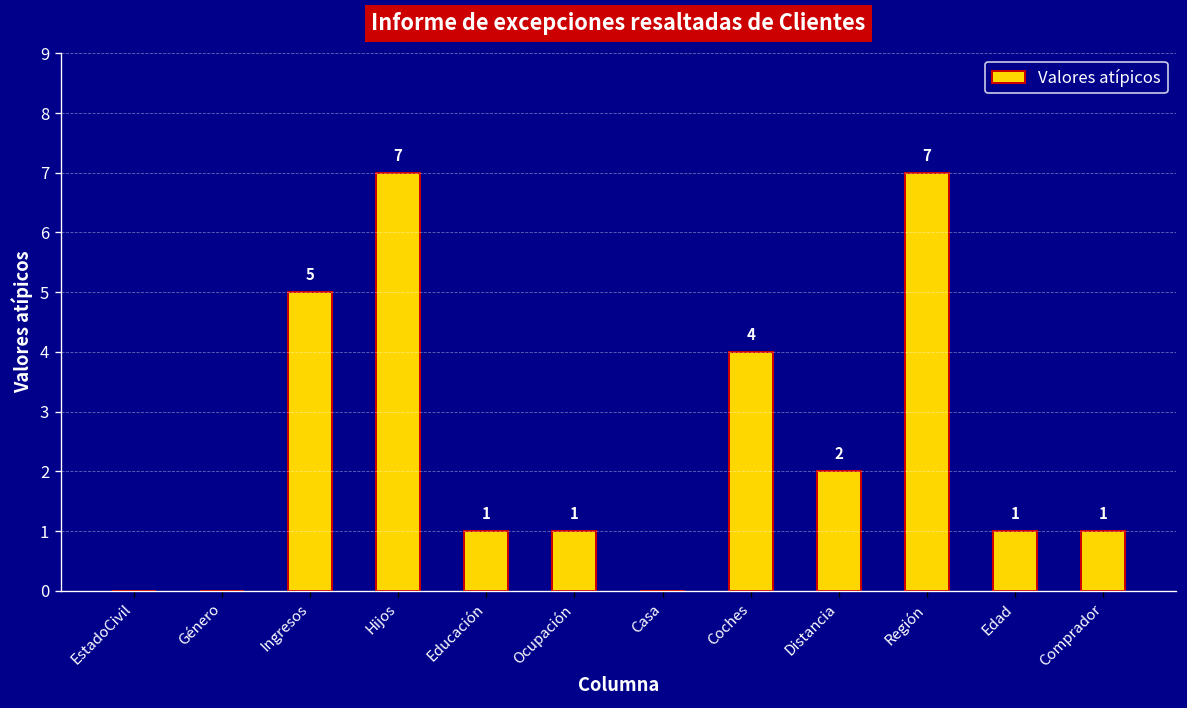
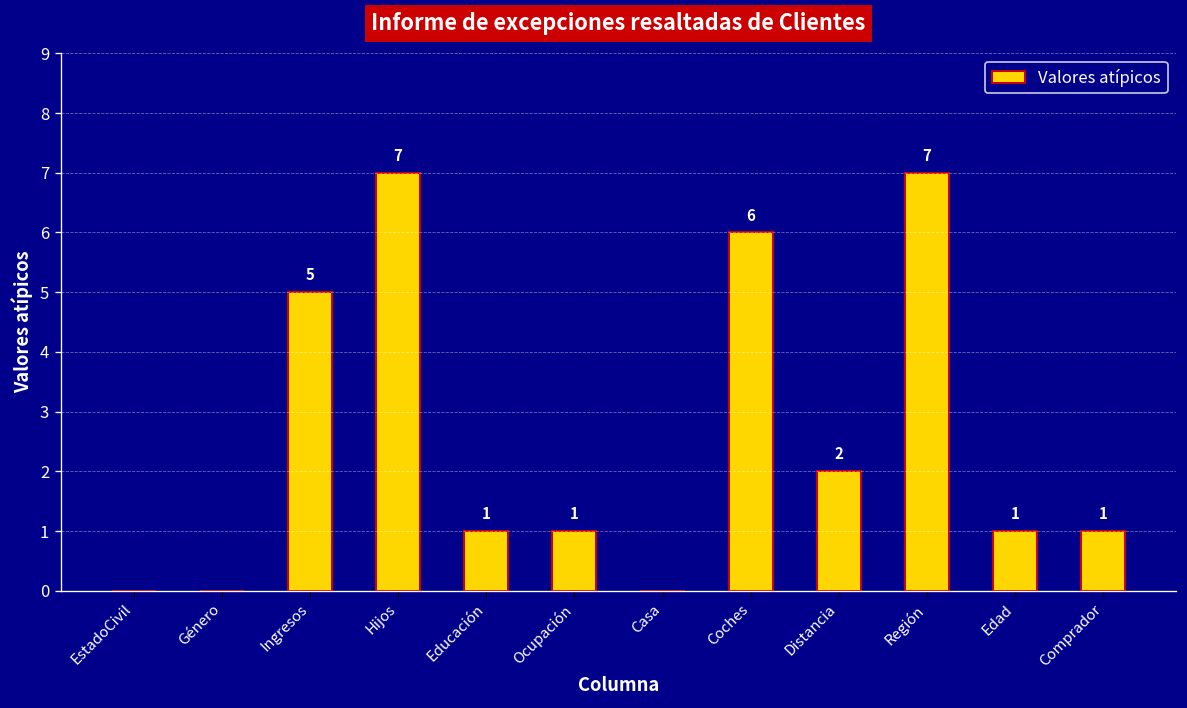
Coches: 4 -> 6
